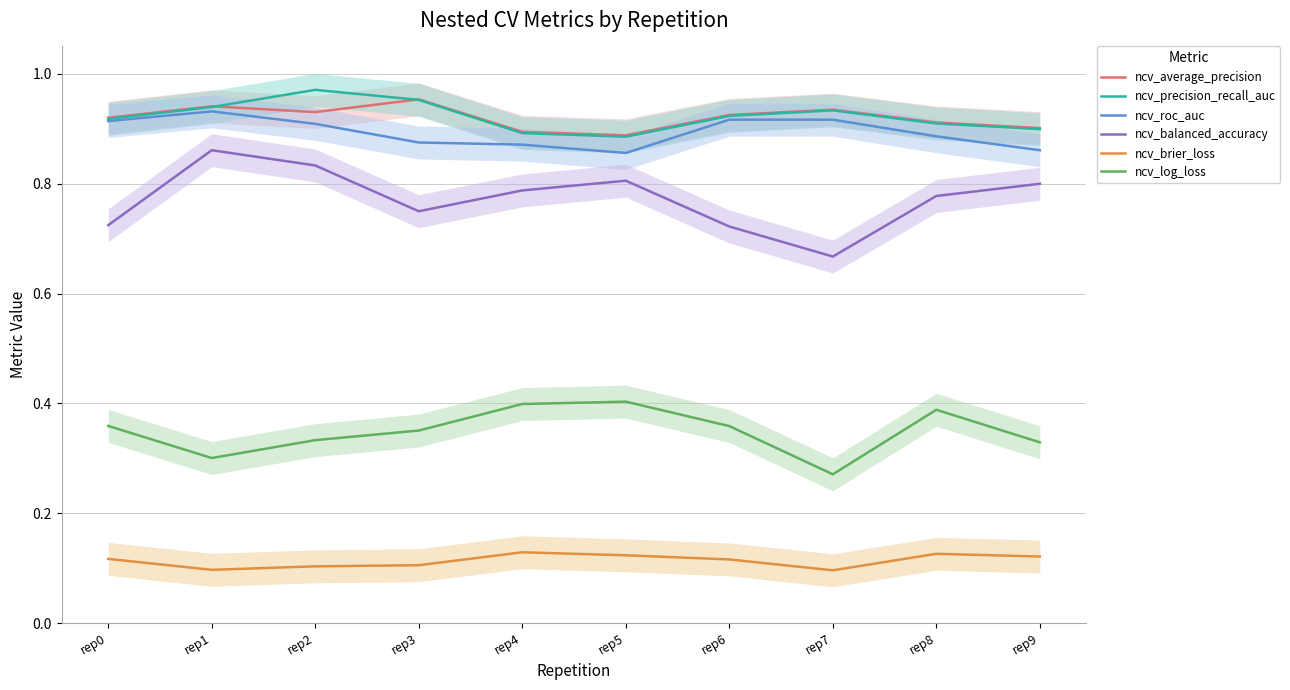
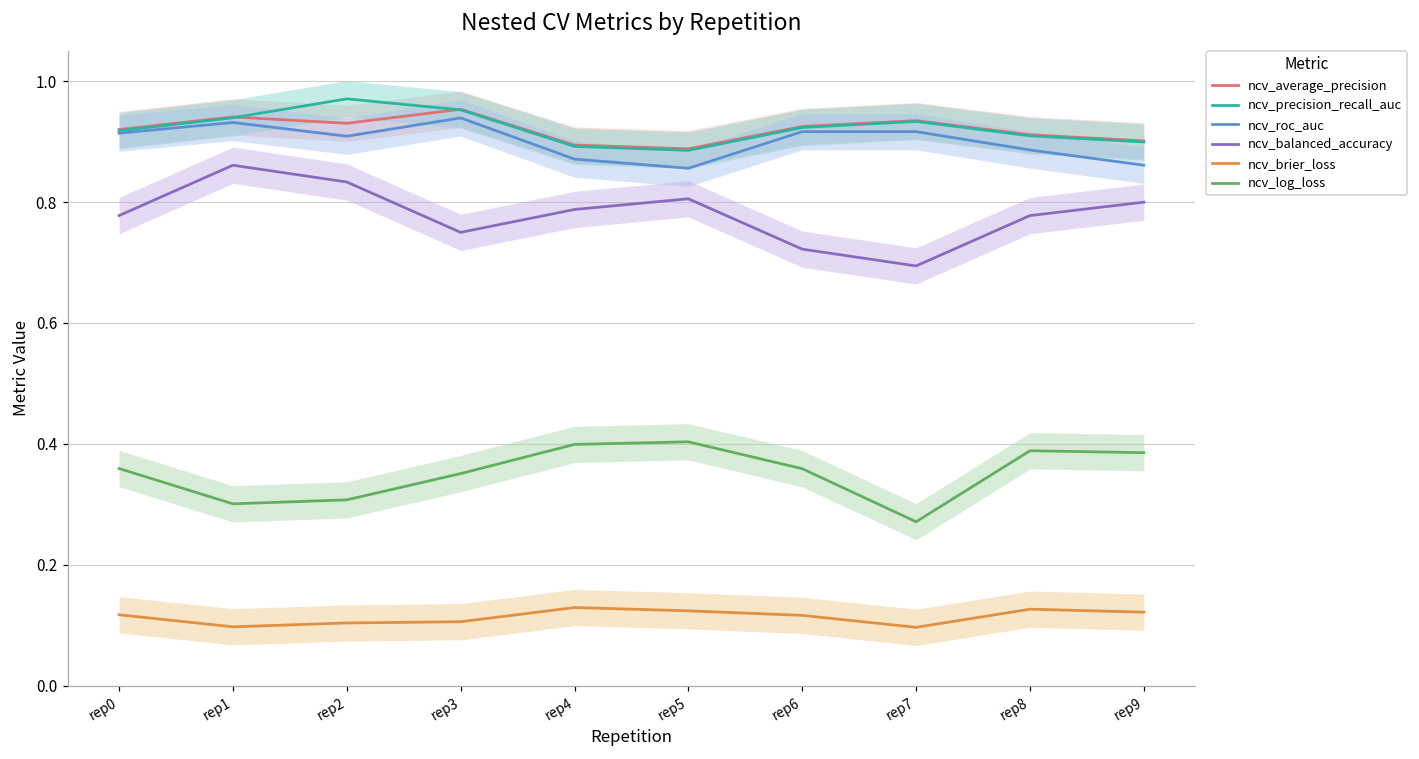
ncv_balanced_accuracy, rep0: 0.72 -> 0.78
ncv_log_loss, rep2: 0.33 -> 0.31
ncv_roc_auc, rep3: 0.88 -> 0.94
ncv_balanced_accuracy, rep7: 0.67 -> 0.69
ncv_log_loss, rep9: 0.33 -> 0.39
